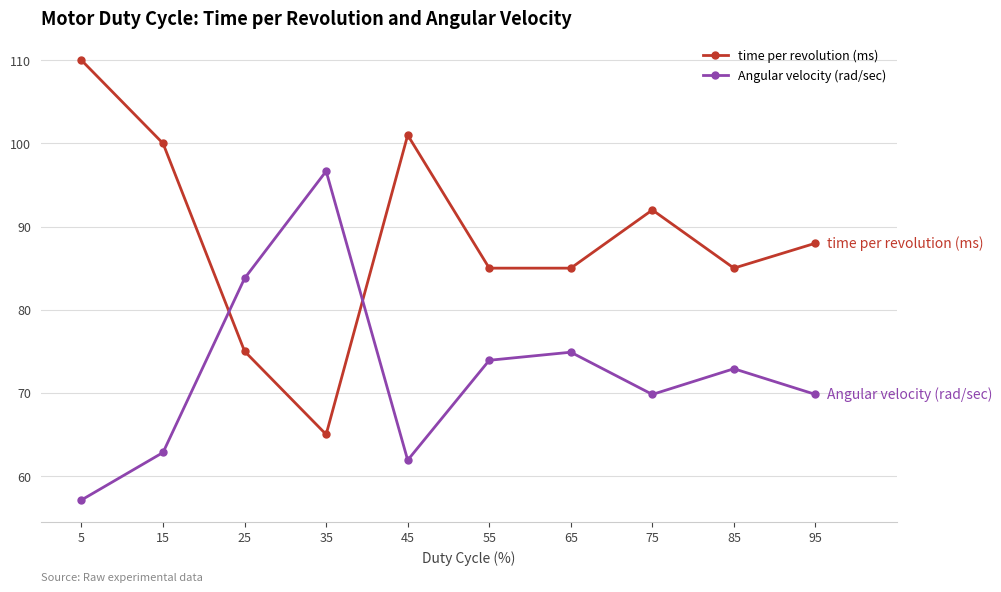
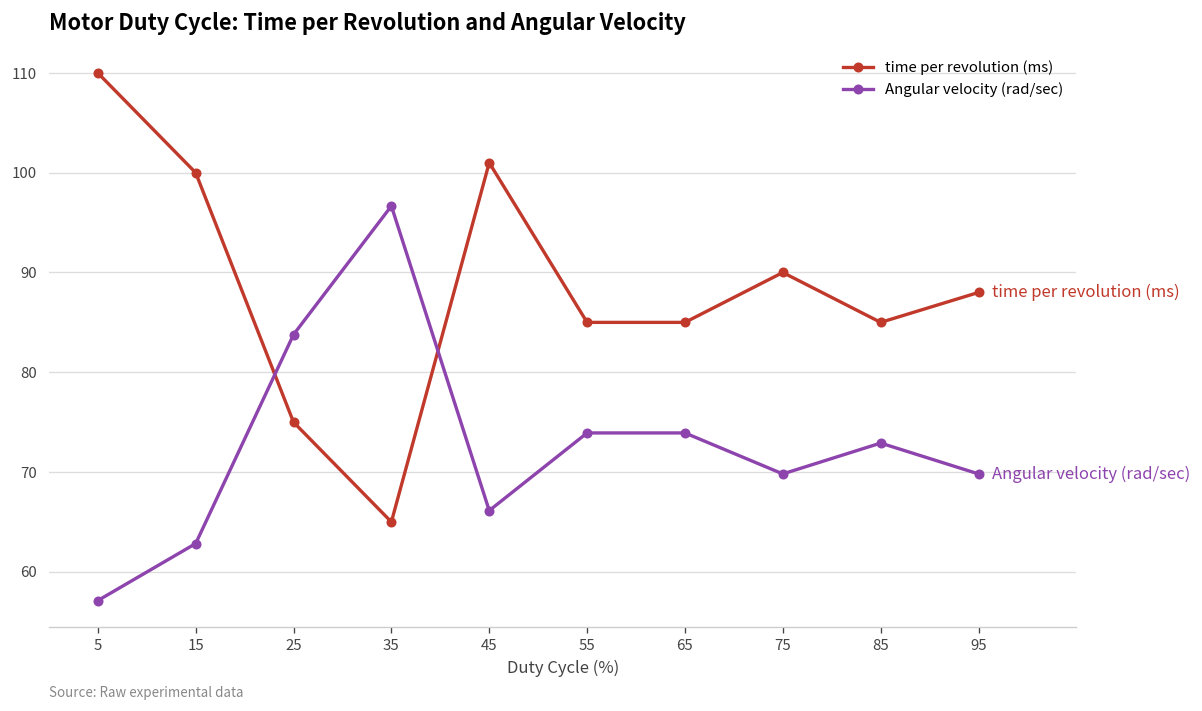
Angular velocity (rad/sec), 45: 62 -> 66
Angular velocity (rad/sec), 65: 75 -> 74
time per revolution (ms), 75: 92 -> 90
